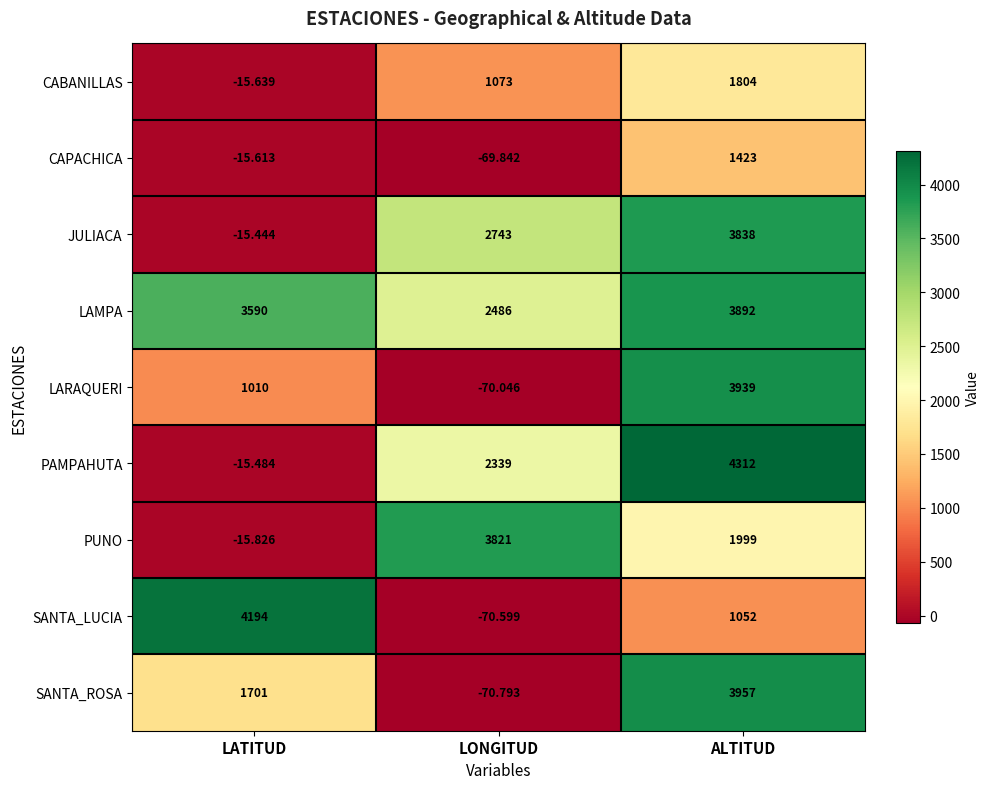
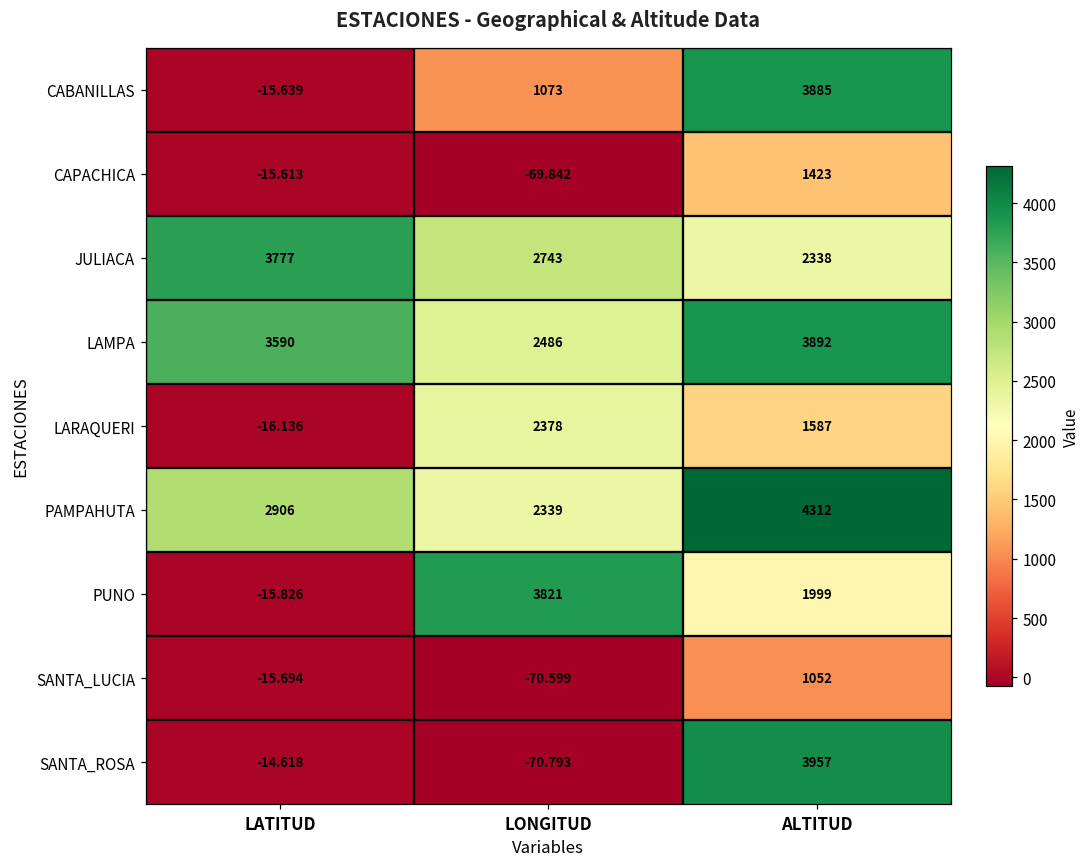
CABANILLAS, ALTITUD: 1804 -> 3885
JULIACA, LATITUD: -15.444 -> 3777
JULIACA, ALTITUD: 3838 -> 2338
LARAQUERI, LATITUD: 1010 -> -16.136
LARAQUERI, LONGITUD: -70.046 -> 2378
LARAQUERI, ALTITUD: 3939 -> 1587
PAMPAHUTA, LATITUD: -15.484 -> 2906
SANTA_LUCIA, LATITUD: 4194 -> -15.694
SANTA_ROSA, LATITUD: 1701 -> -14.618
